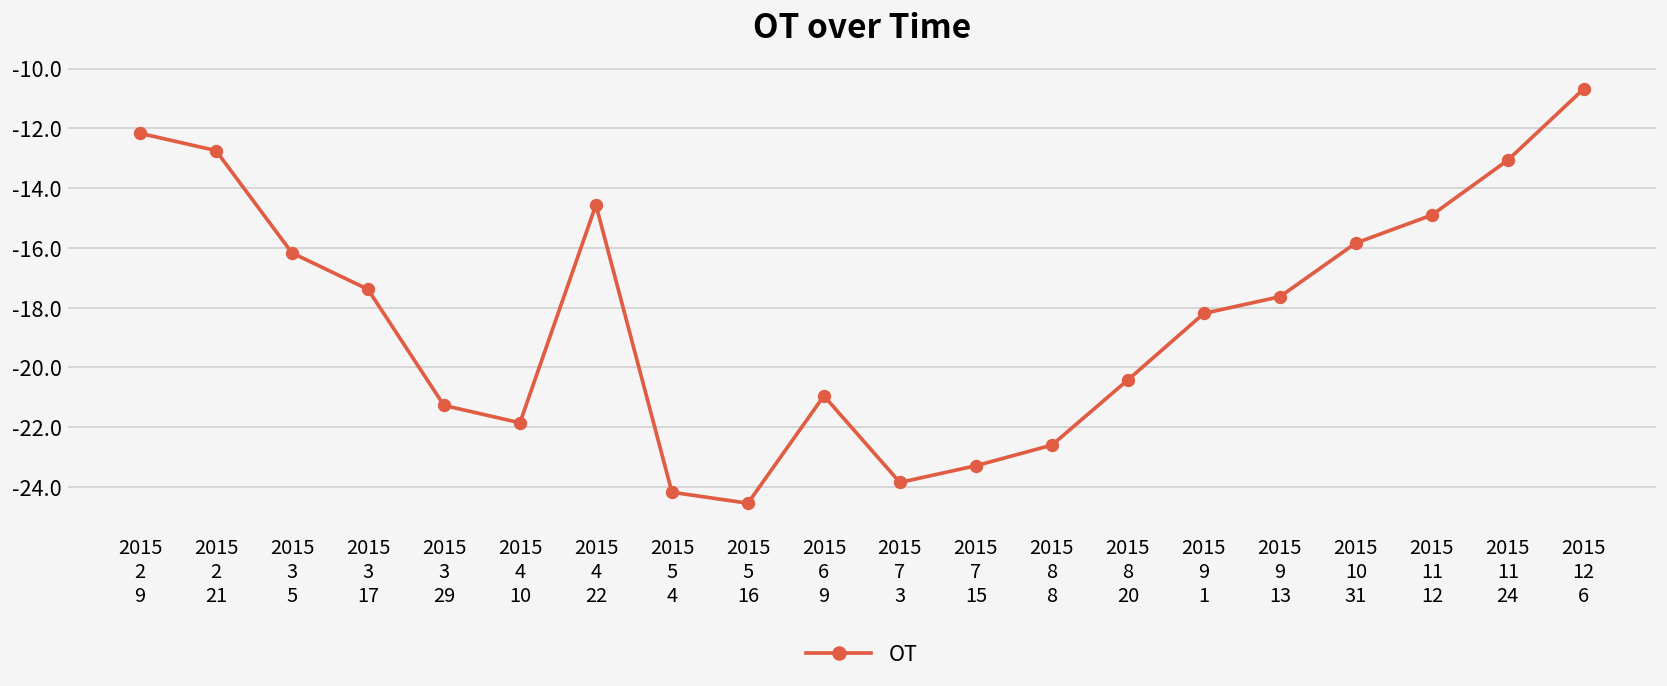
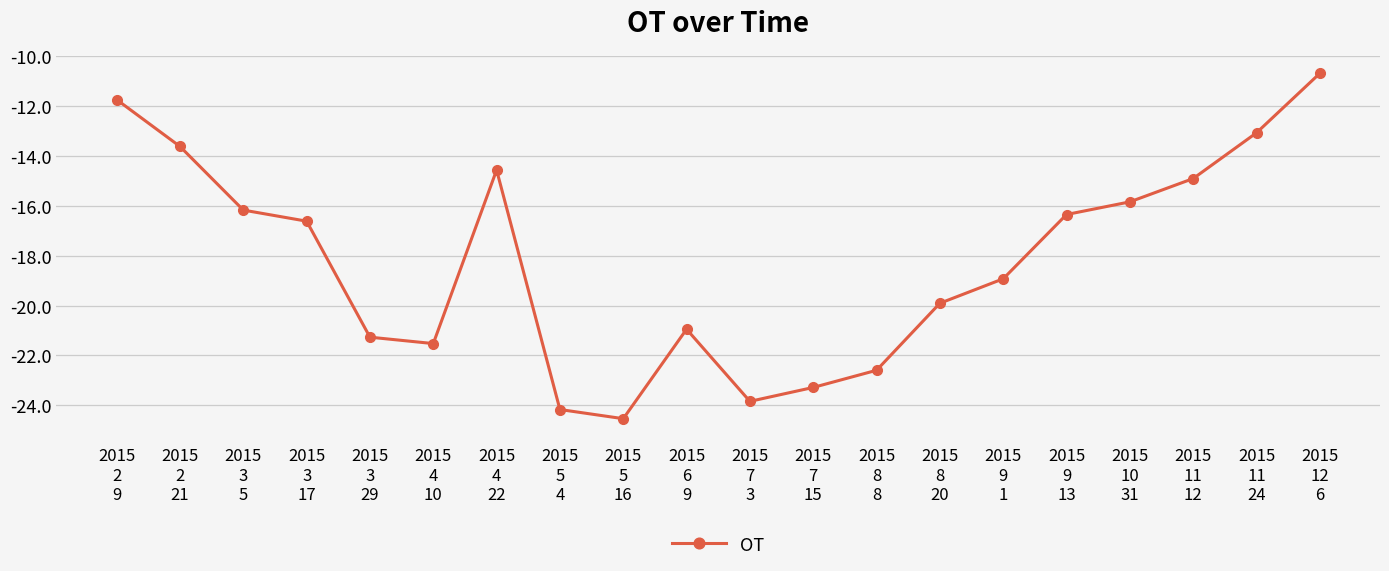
2015 2 9: -12.2 -> -11.7
2015 2 21: -12.7 -> -13.6
2015 3 17: -17.4 -> -16.6
2015 4 10: -21.8 -> -21.5
2015 8 20: -20.4 -> -19.9
2015 9 1: -18.2 -> -18.9
2015 9 13: -17.6 -> -16.3
